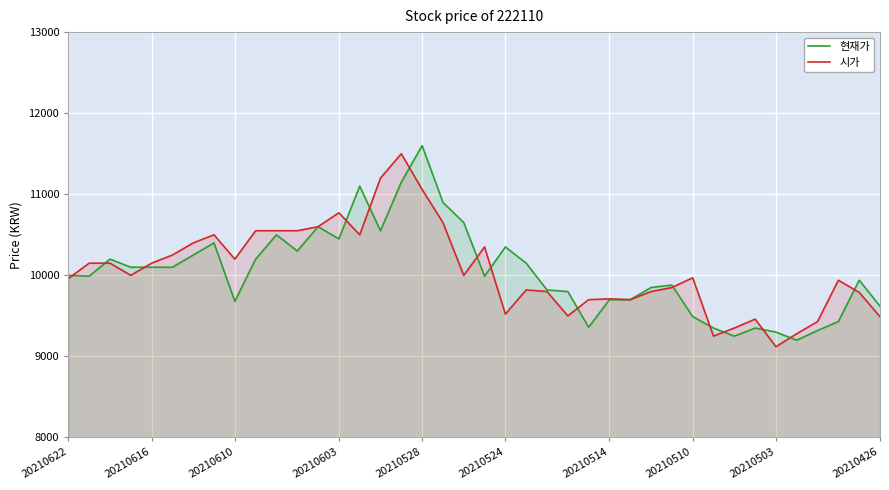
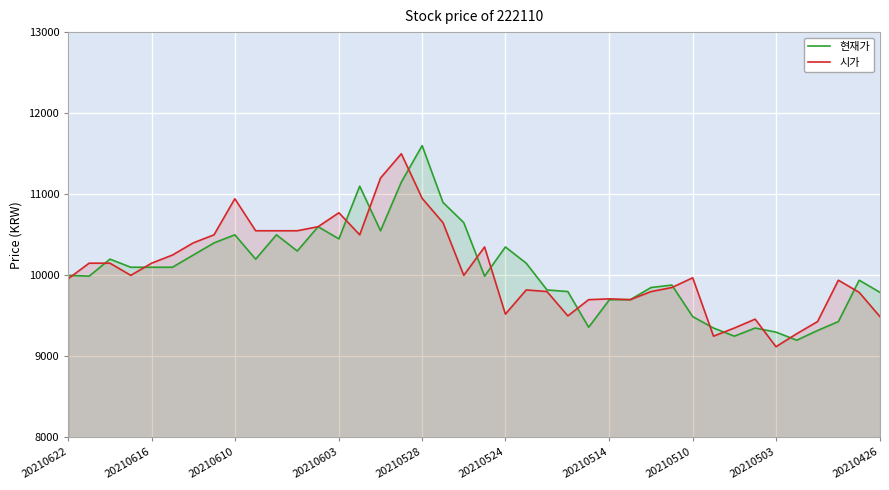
현재가, 20210610: 9700 -> 10500
시가, 20210610: 10200 -> 10900
시가, 20210528: 11100 -> 11000
현재가, 20210426: 9600 -> 9800
